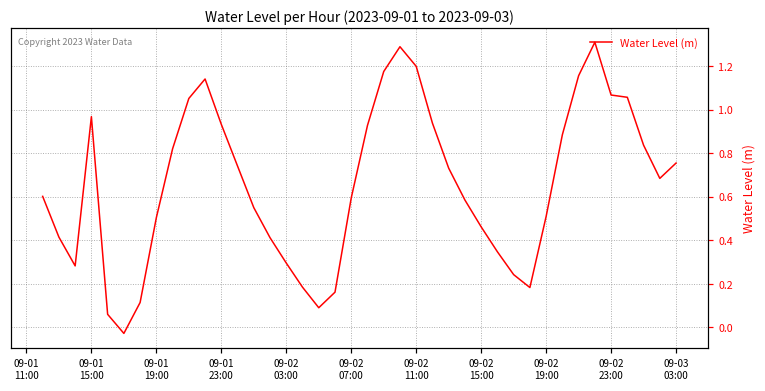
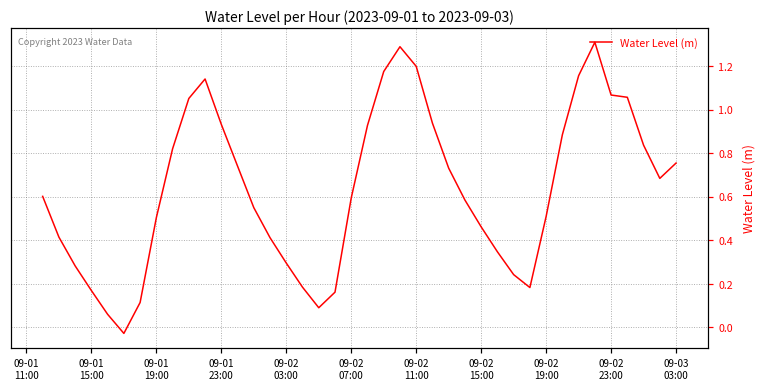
09-01 15:00: 0.97 -> 0.17
